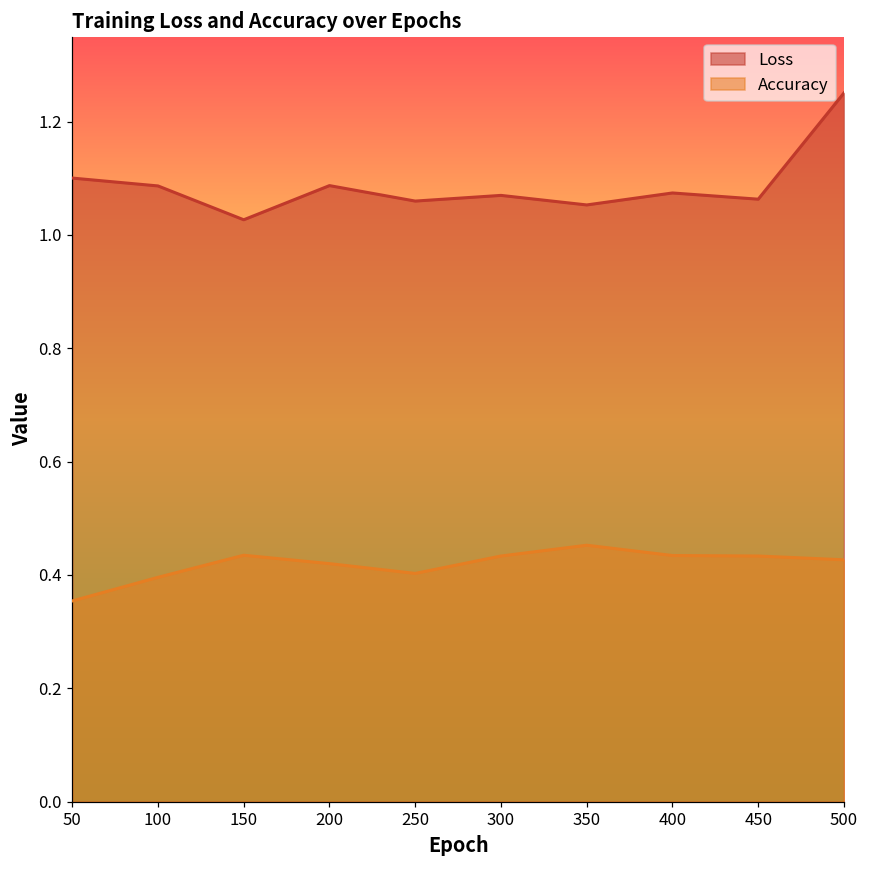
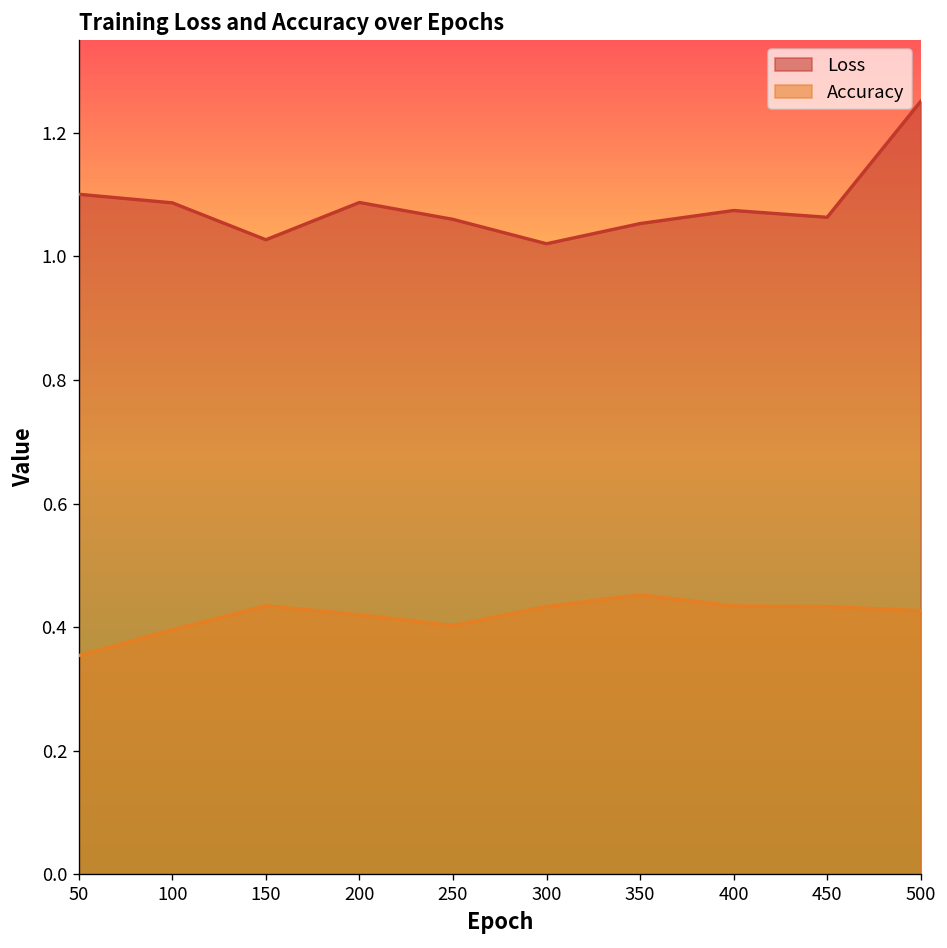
Loss, 300: 1.07 -> 1.02
